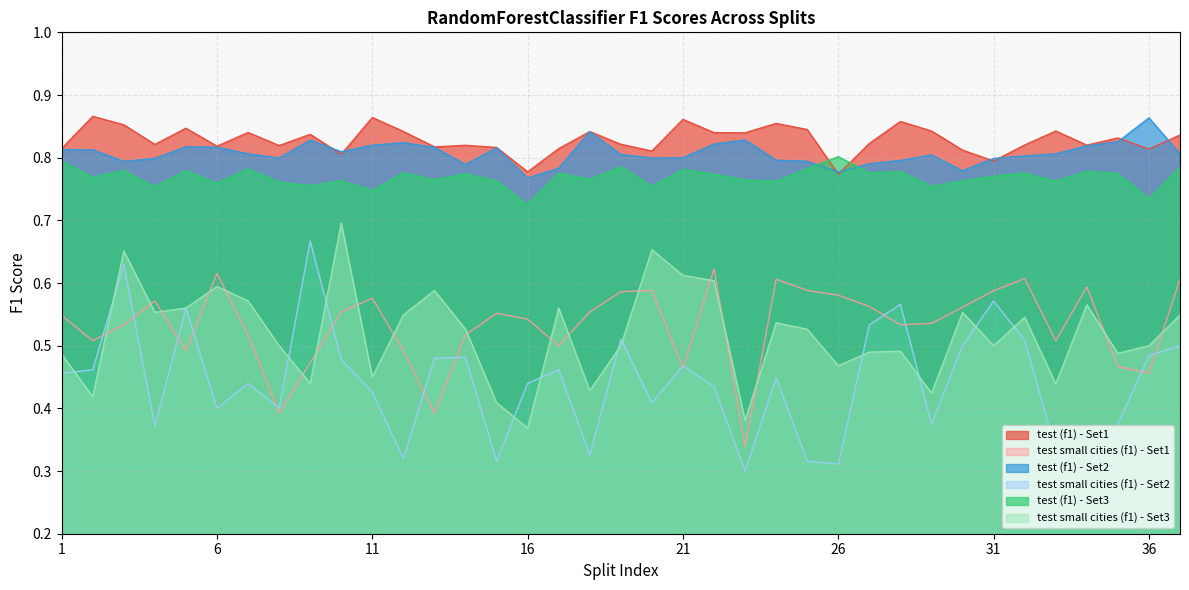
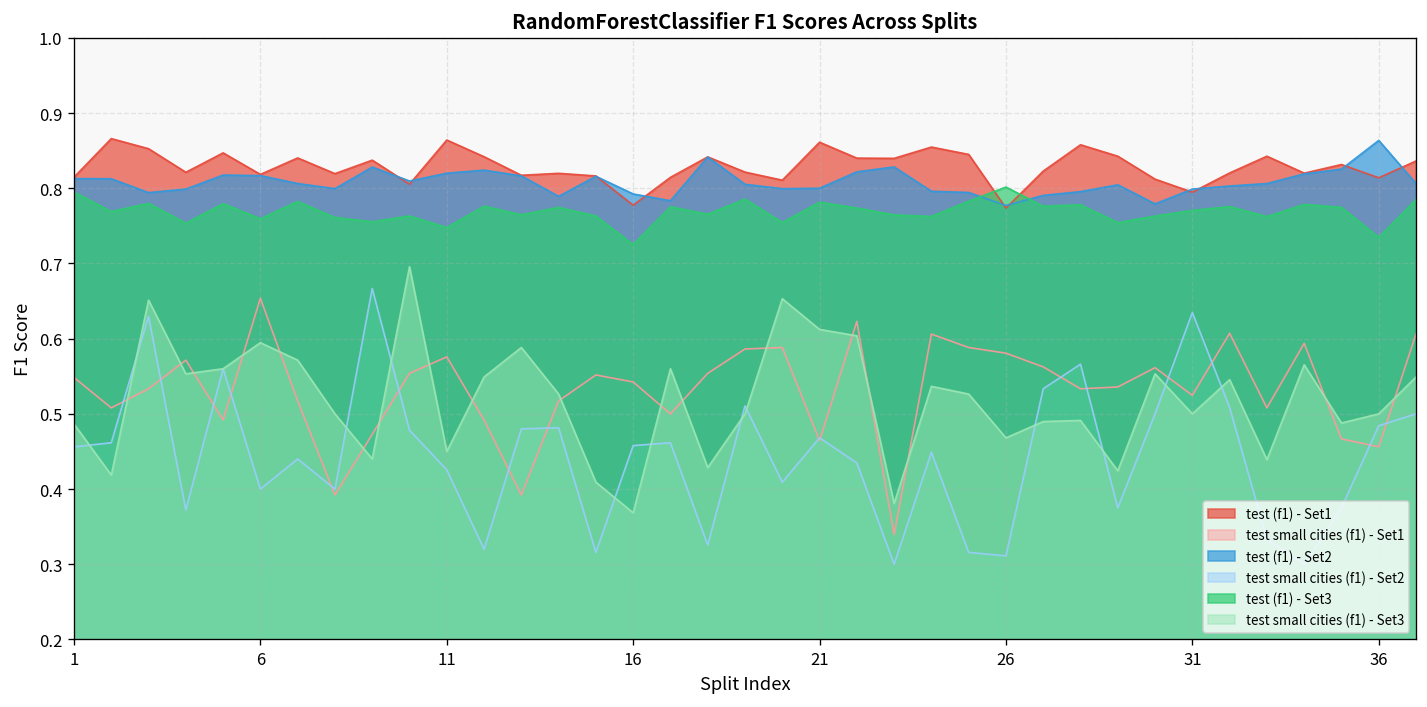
test small cities (f1) - Set1, 6: 0.62 -> 0.65
test (f1) - Set2, 16: 0.77 -> 0.79
test small cities (f1) - Set2, 16: 0.44 -> 0.46
test small cities (f1) - Set1, 31: 0.59 -> 0.52
test small cities (f1) - Set2, 31: 0.57 -> 0.63
